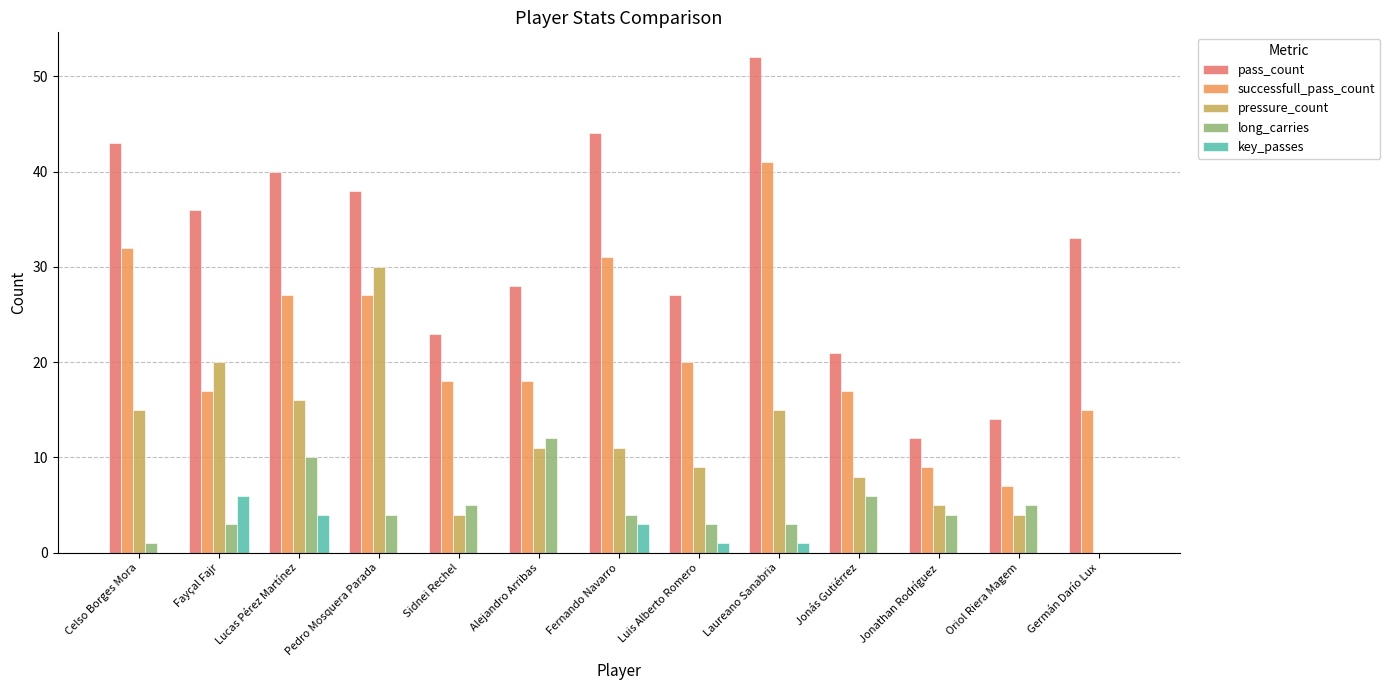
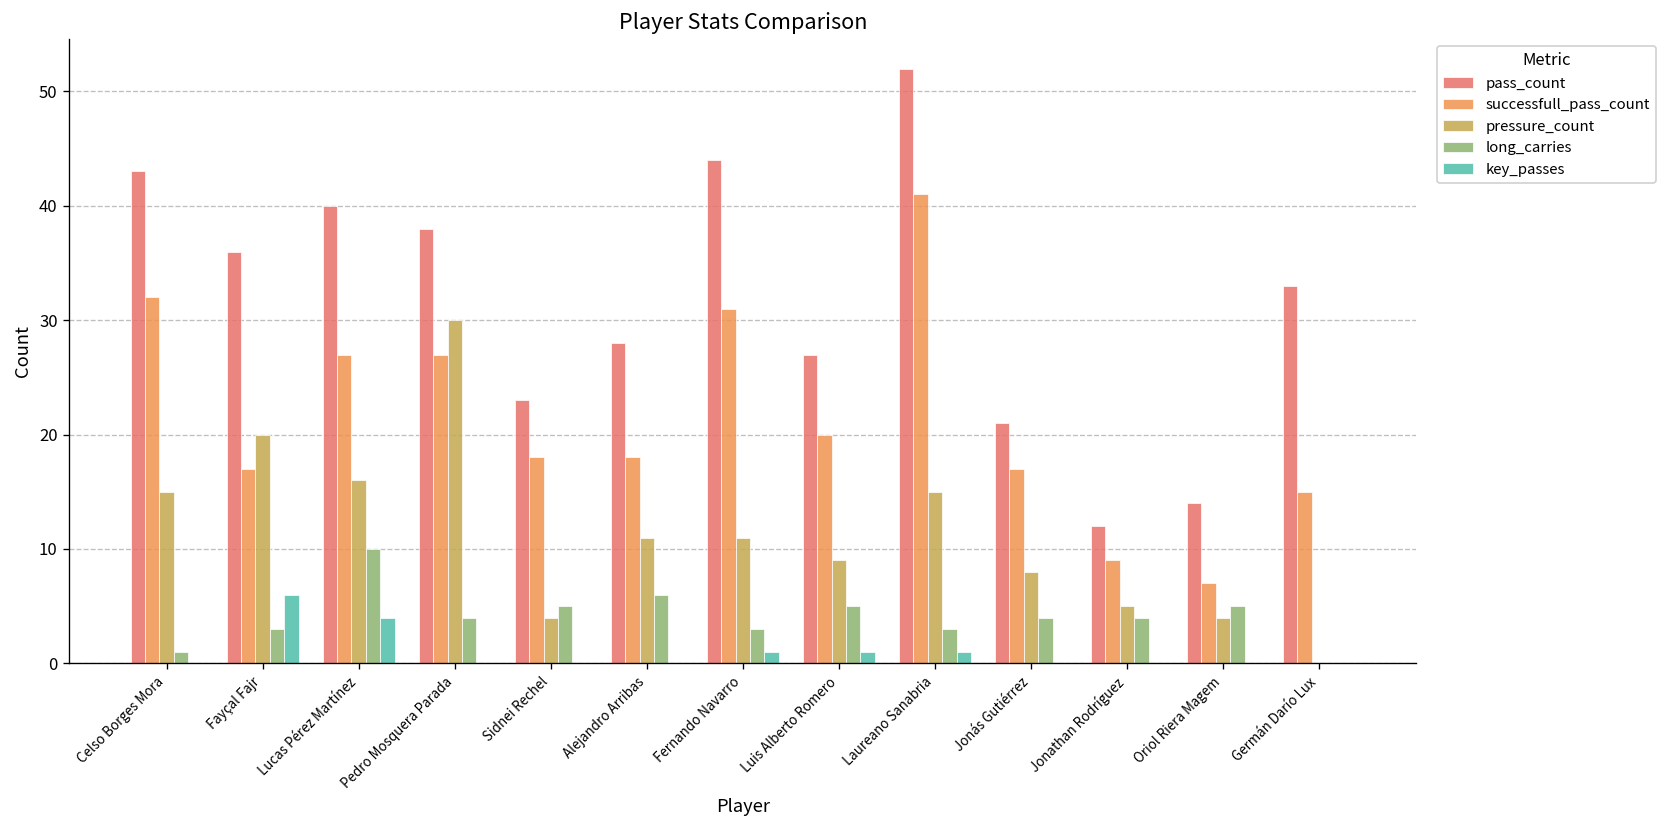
long_carries, Alejandro Arribas: 12 -> 6
long_carries, Fernando Navarro: 4 -> 3
key_passes, Fernando Navarro: 3 -> 1
long_carries, Luis Alberto Romero: 3 -> 5
long_carries, Jonás Gutiérrez: 6 -> 4
